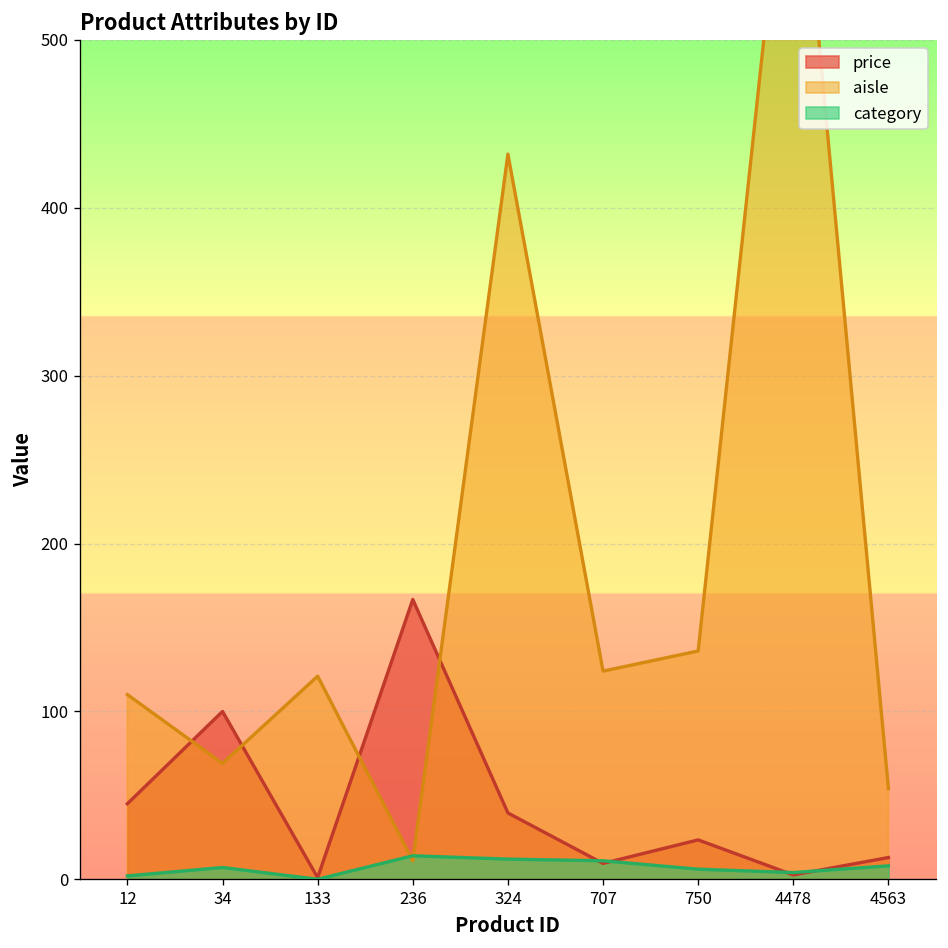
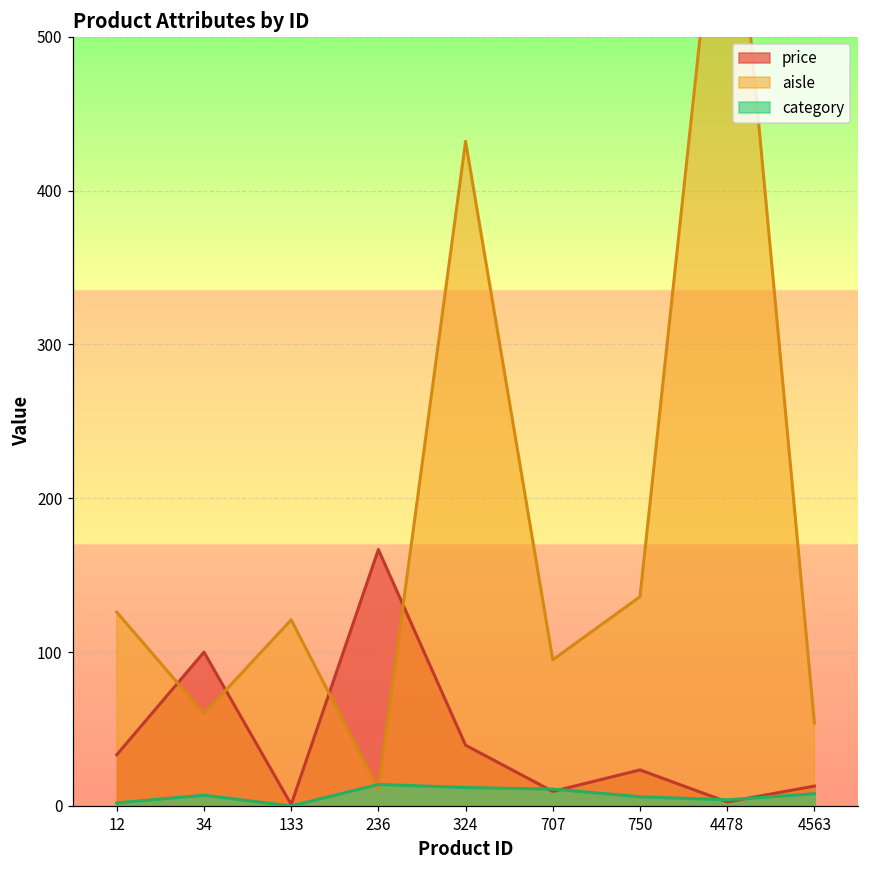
price, 12: 45 -> 33
aisle, 12: 110 -> 126
aisle, 34: 69 -> 60
aisle, 707: 124 -> 95
